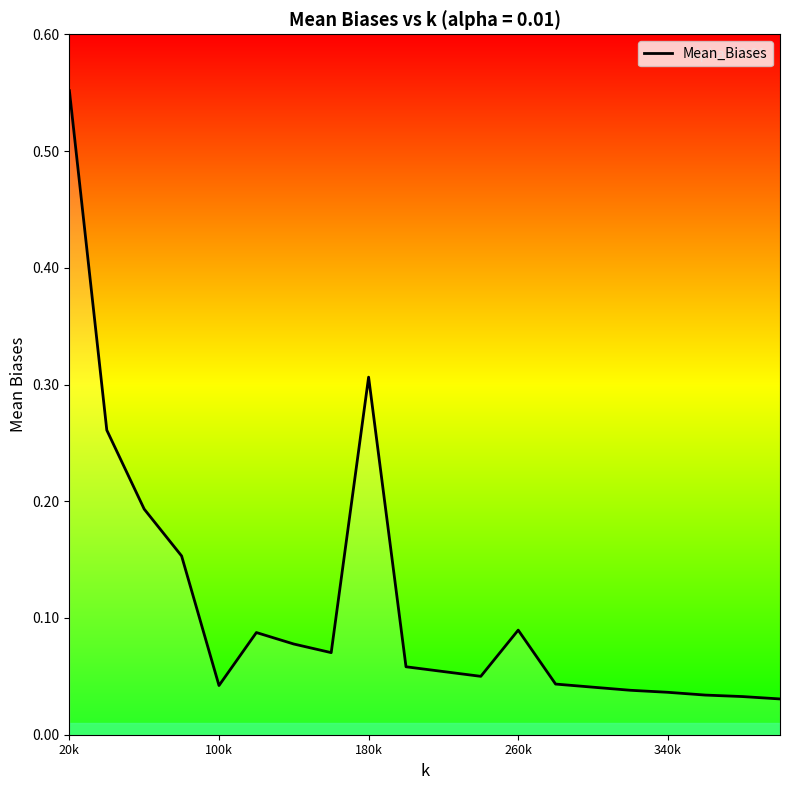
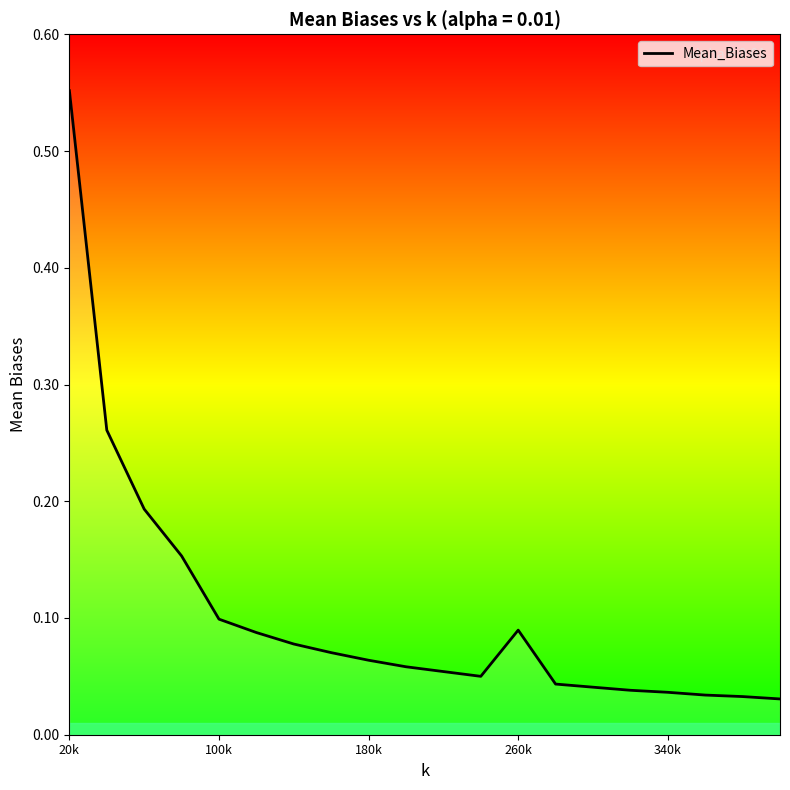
100k: 0.042 -> 0.099
180k: 0.306 -> 0.064
